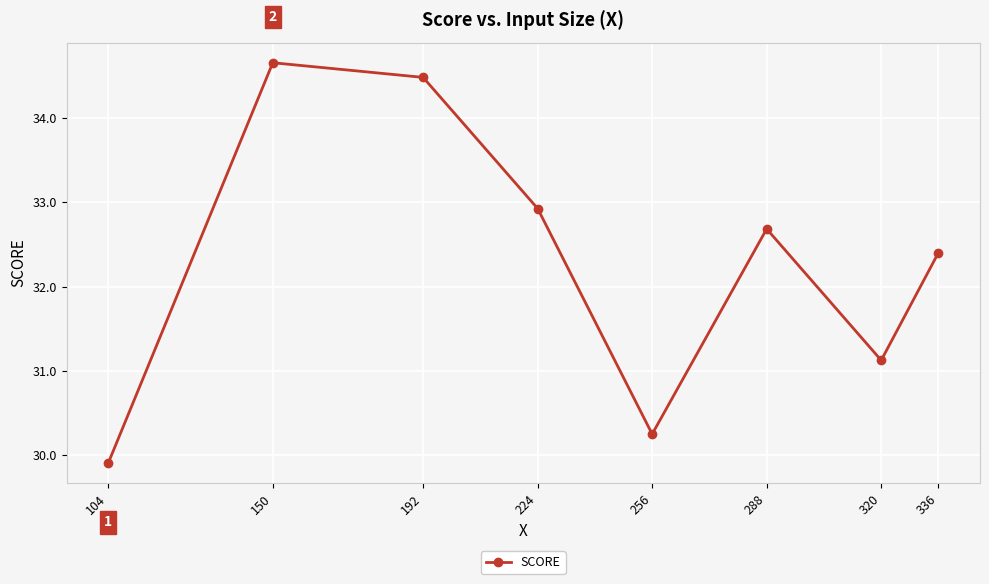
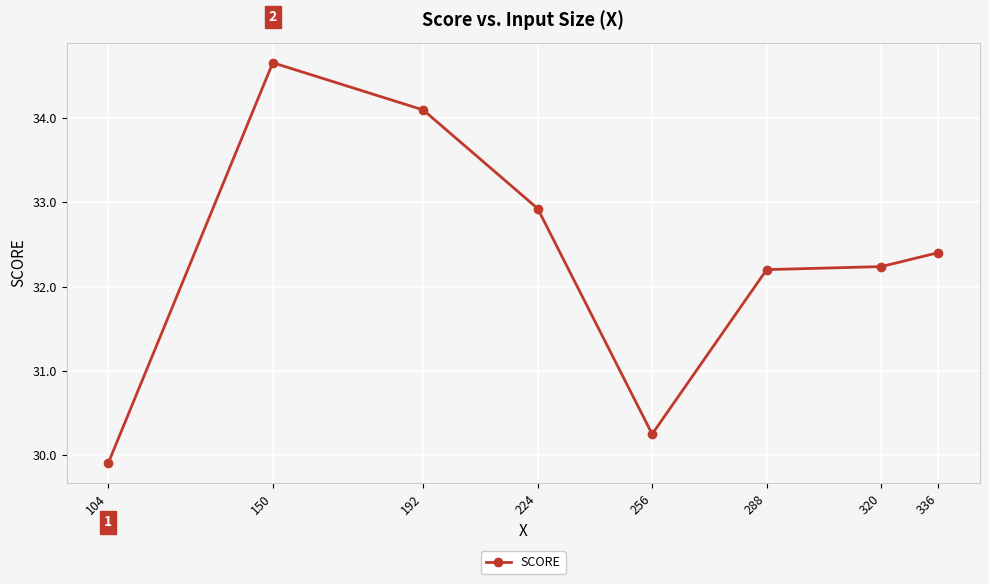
192: 34.5 -> 34.1
288: 32.7 -> 32.2
320: 31.1 -> 32.2
